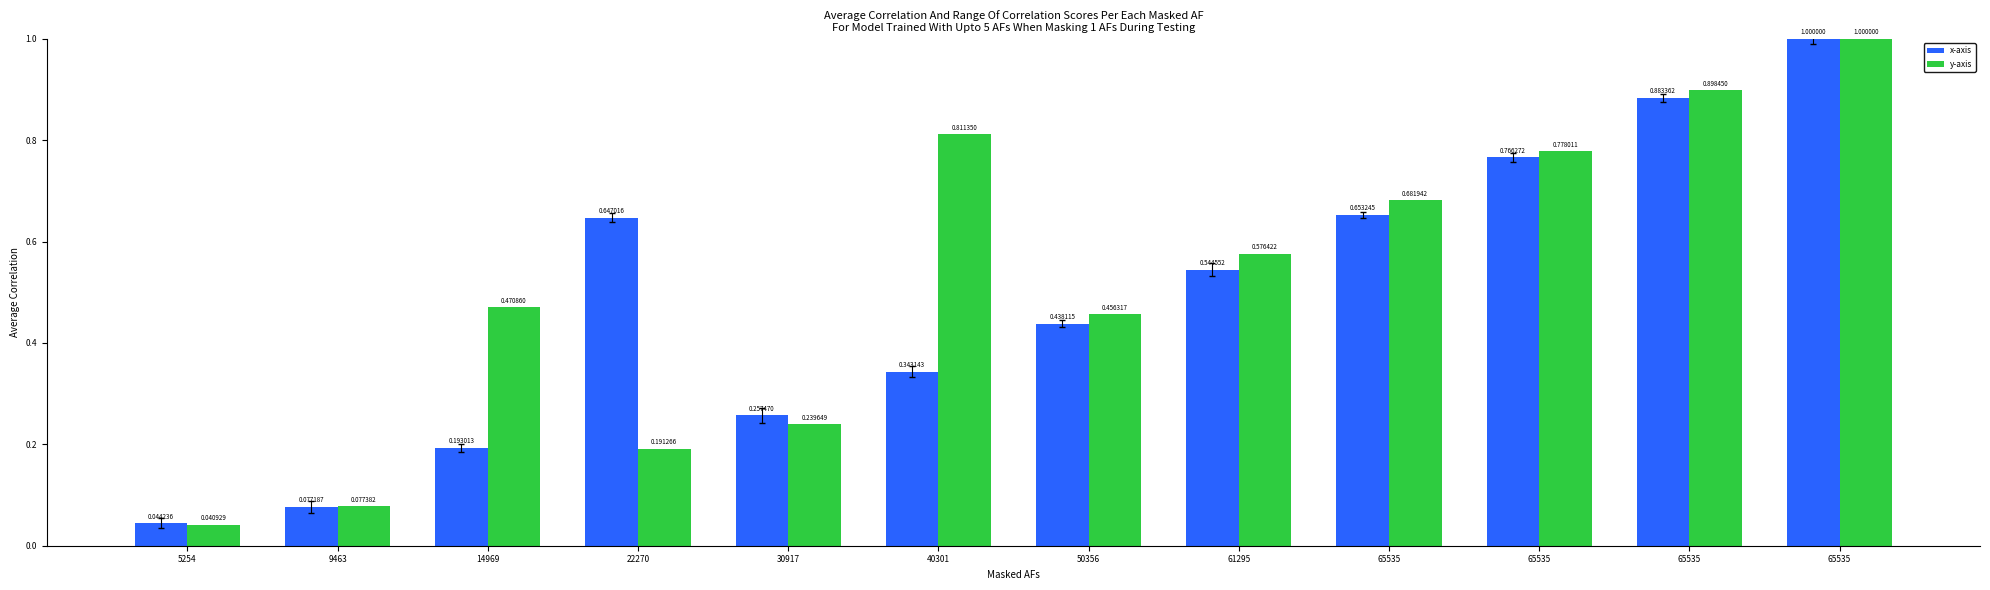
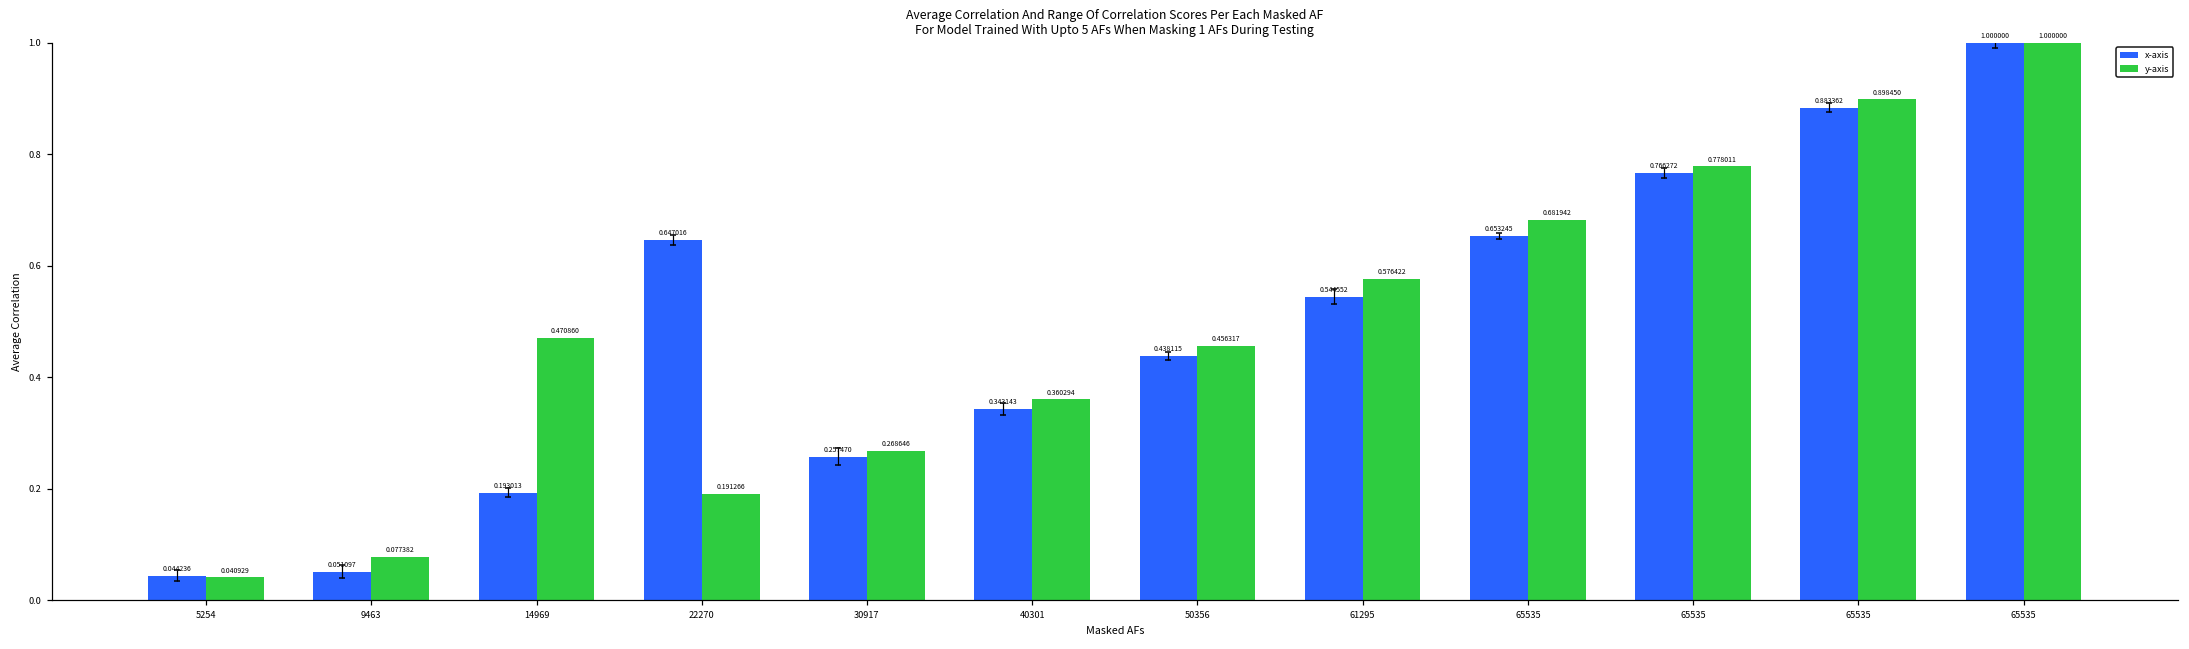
x-axis, 9463: 0.077187 -> 0.051097
y-axis, 30917: 0.239649 -> 0.268646
y-axis, 40301: 0.811350 -> 0.360294
